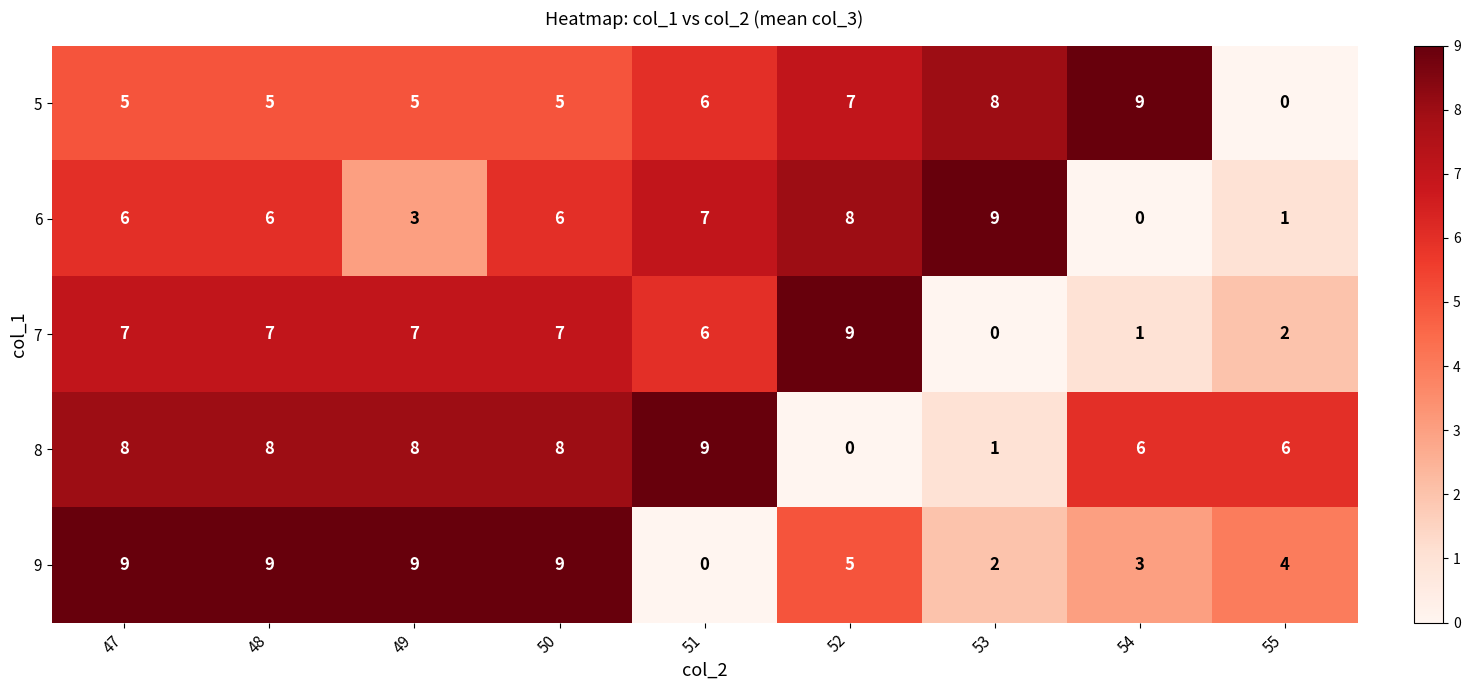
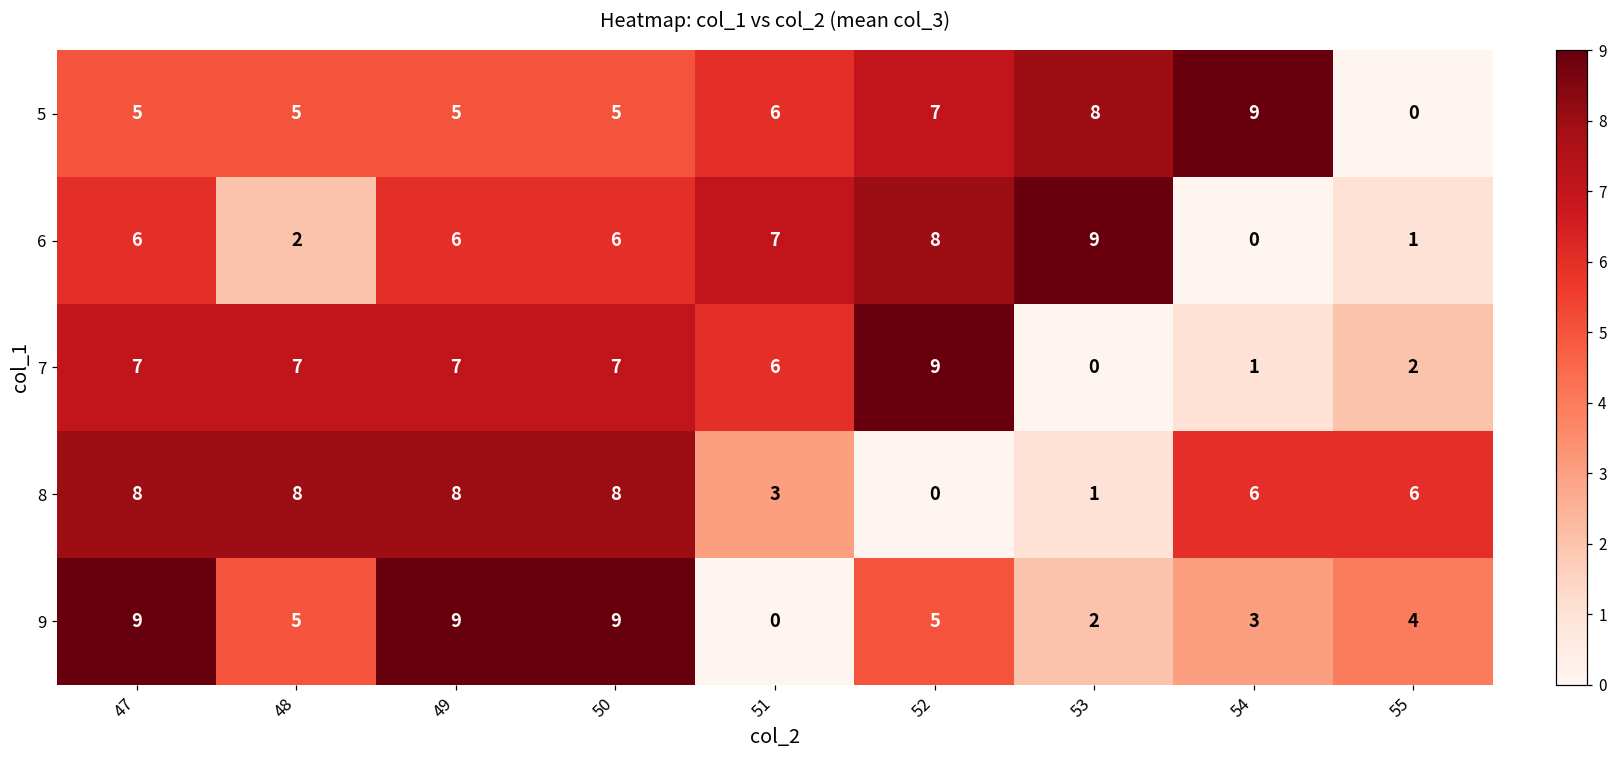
6, 48: 6 -> 2
6, 49: 3 -> 6
8, 51: 9 -> 3
9, 48: 9 -> 5
